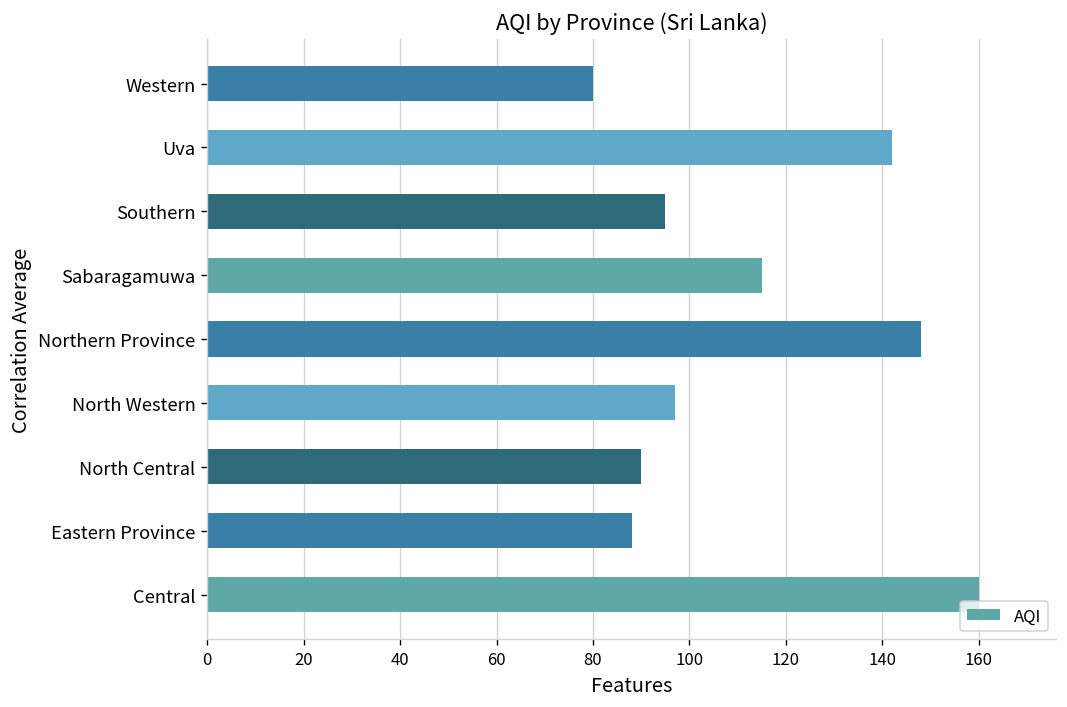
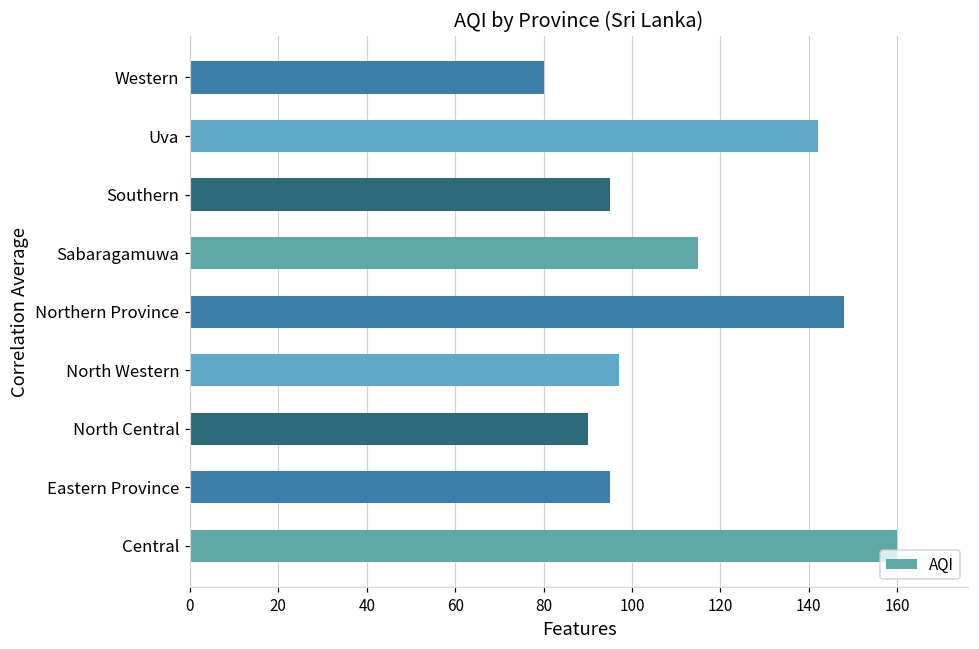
Eastern Province: 88 -> 95
